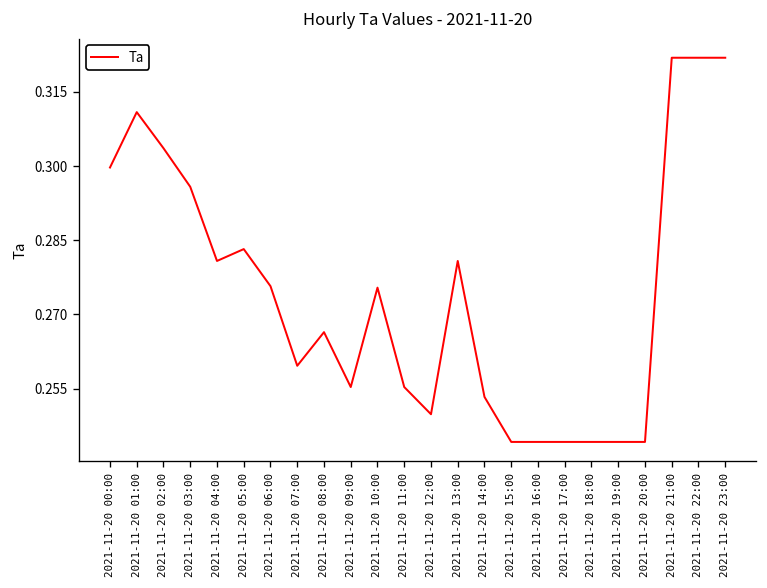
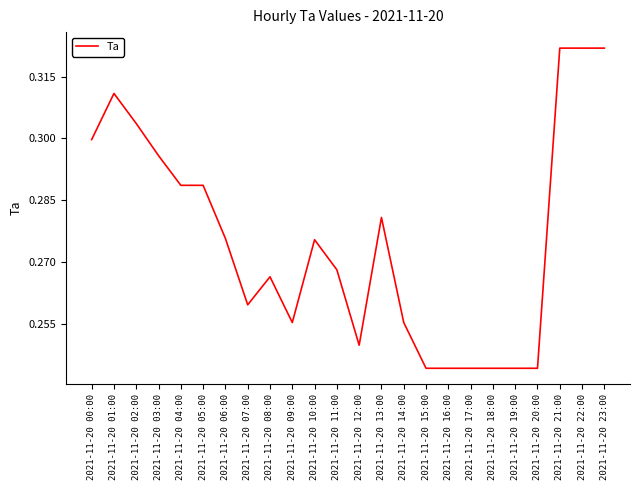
2021-11-20 04:00: 0.281 -> 0.289
2021-11-20 05:00: 0.283 -> 0.289
2021-11-20 11:00: 0.255 -> 0.268
2021-11-20 14:00: 0.253 -> 0.255
